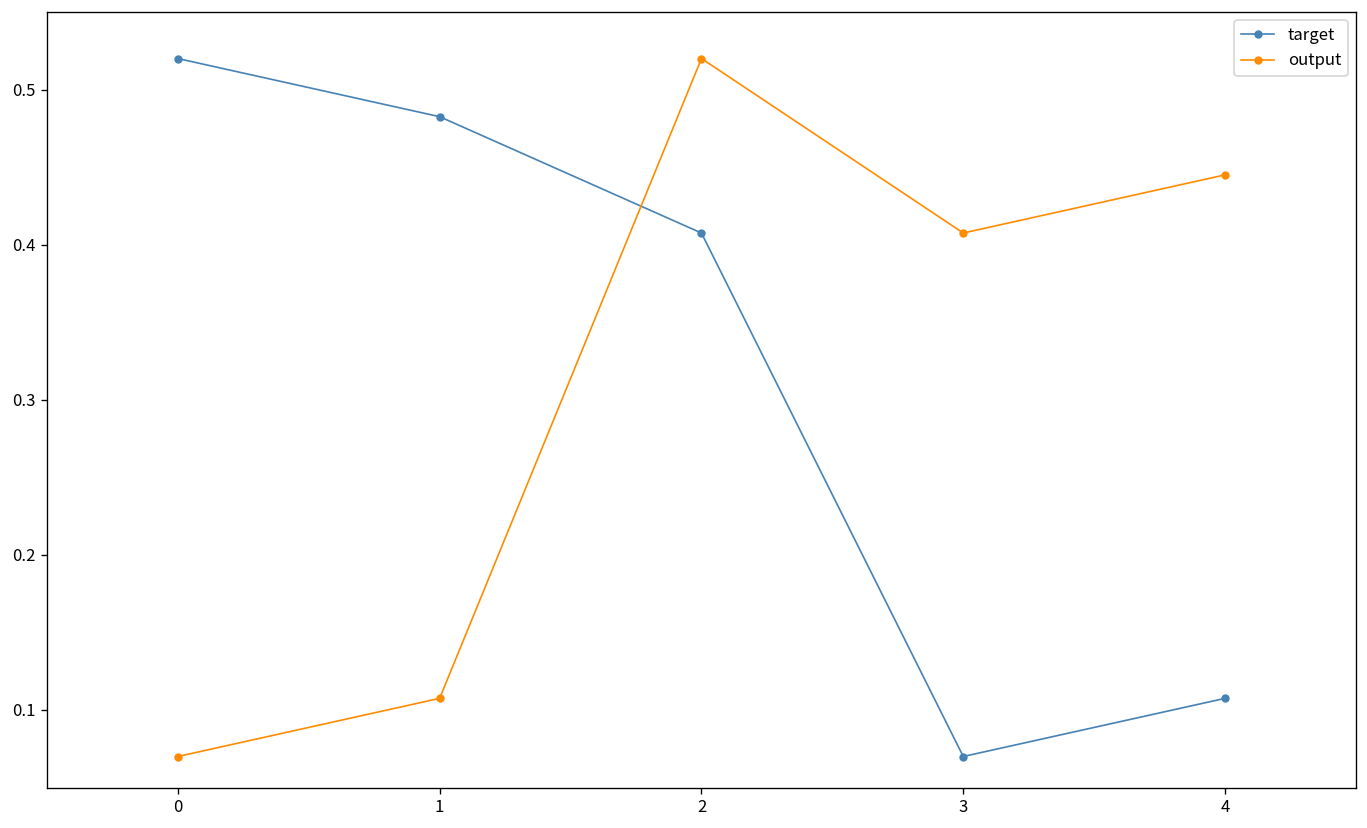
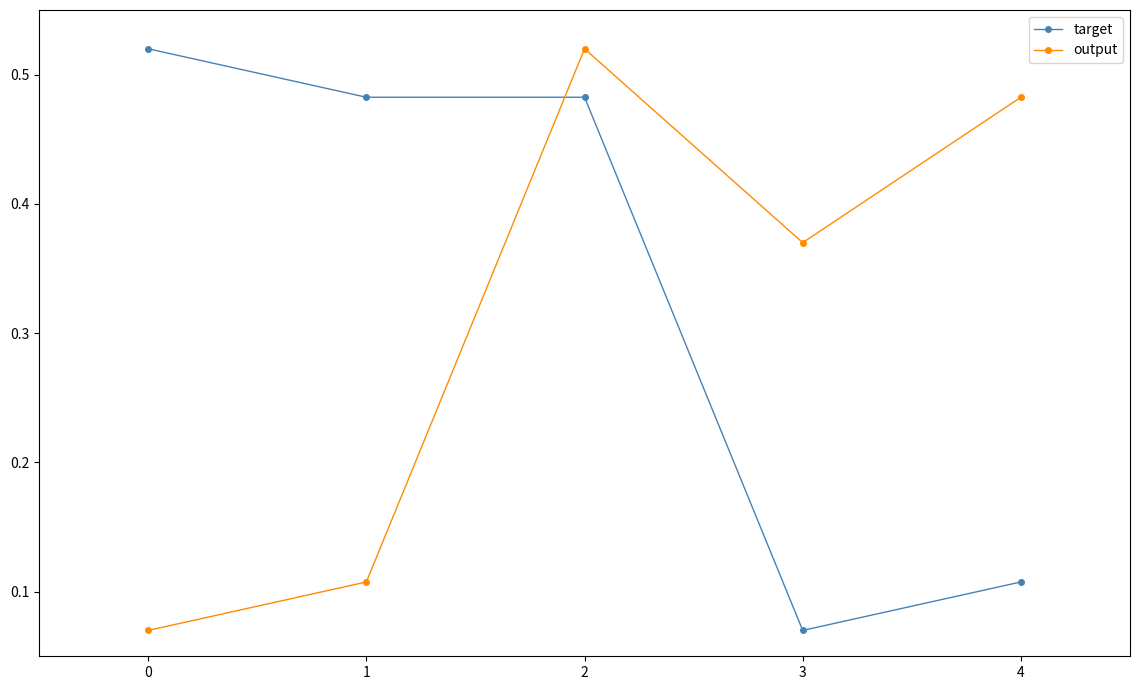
target, 2: 0.408 -> 0.483
output, 3: 0.408 -> 0.370
output, 4: 0.445 -> 0.483
